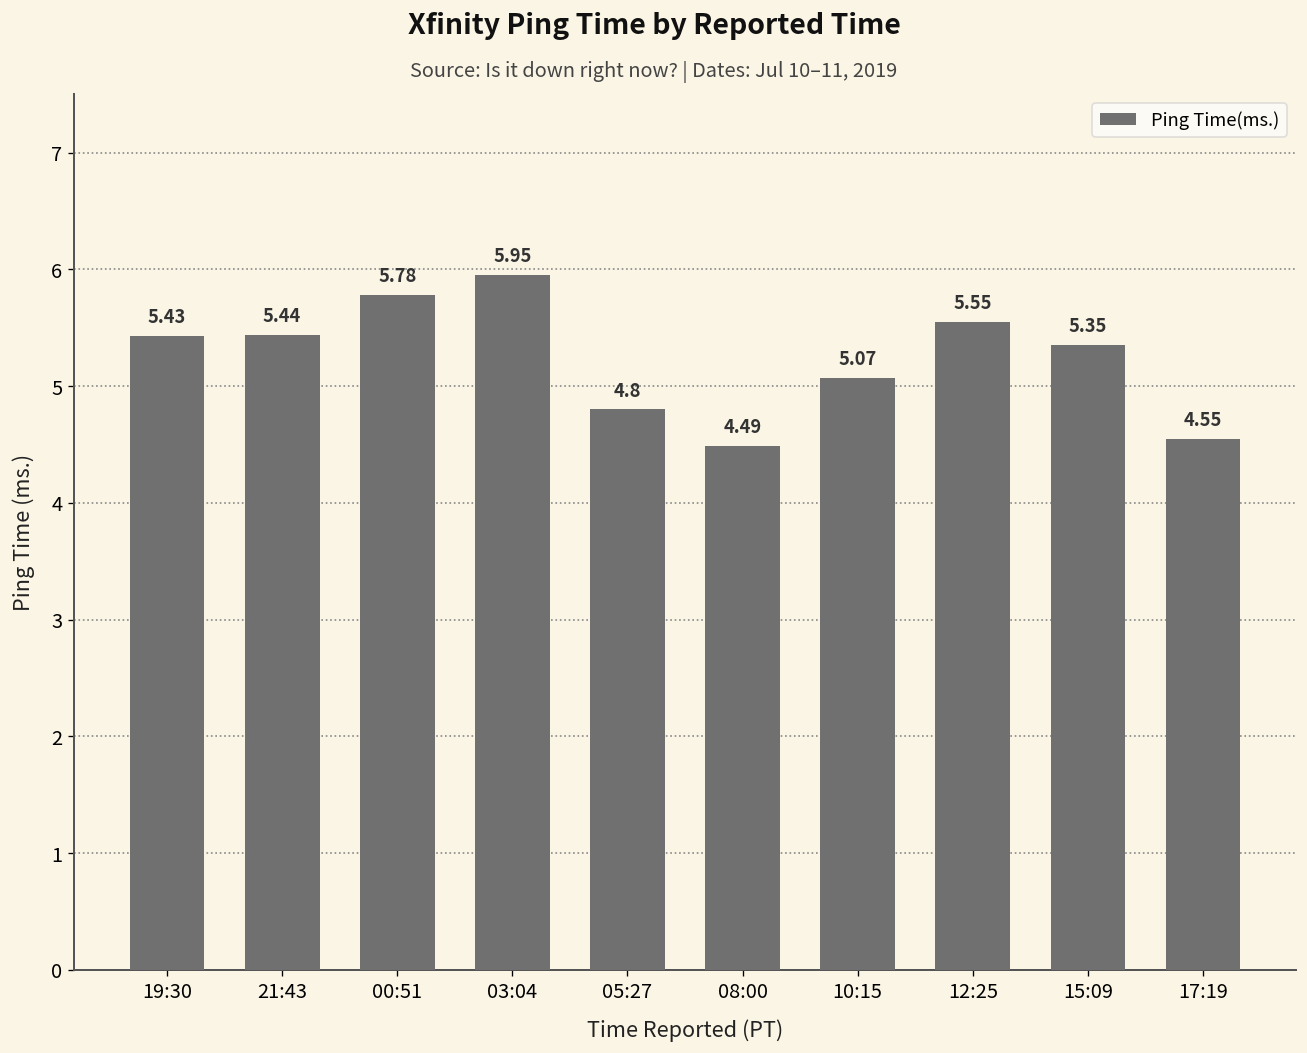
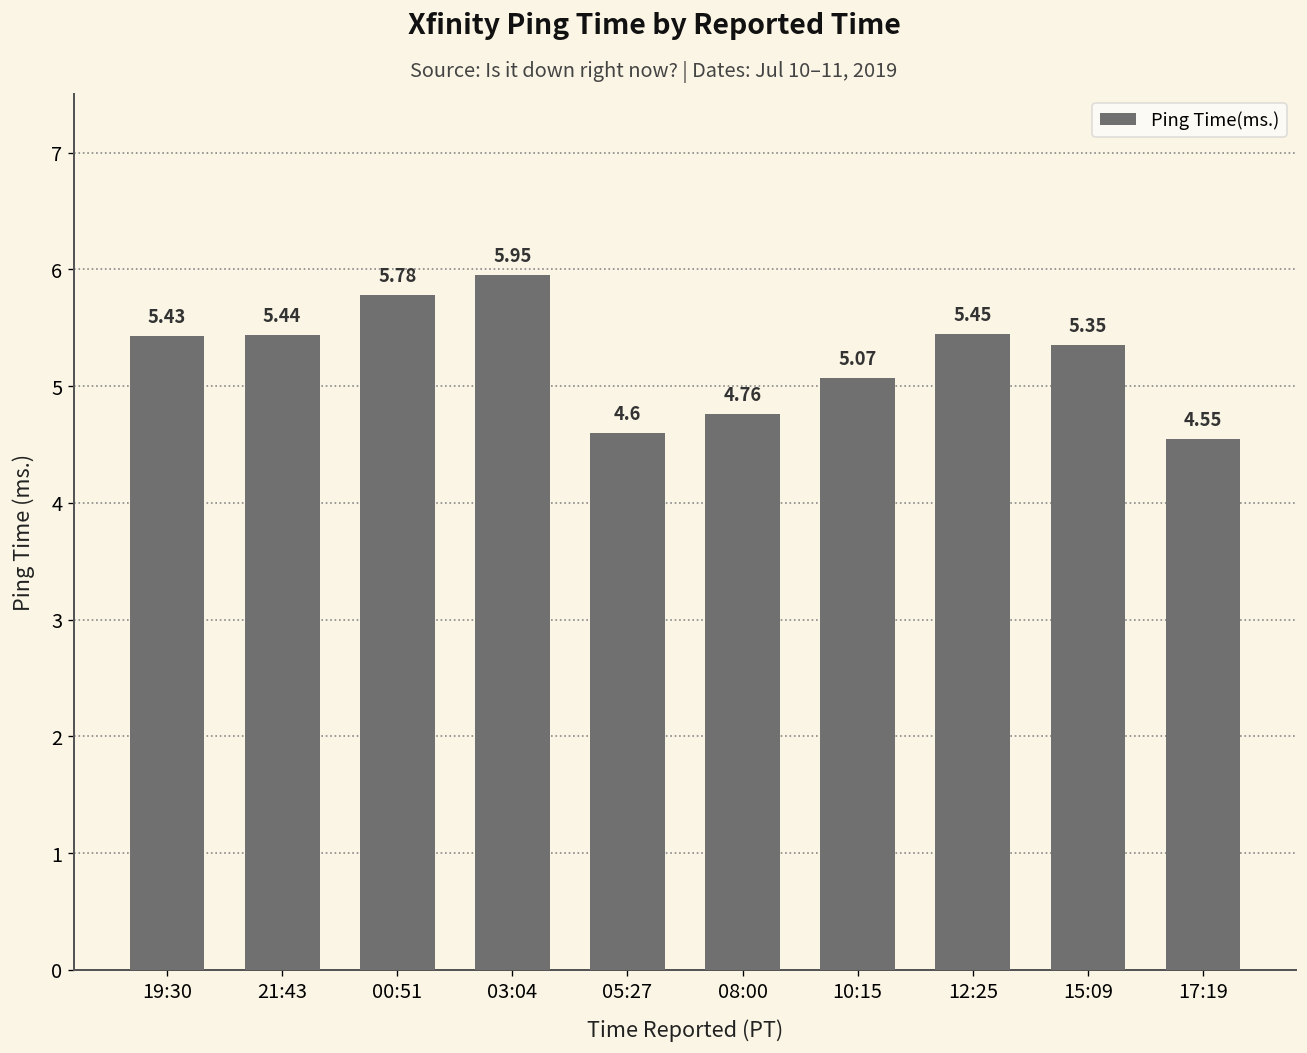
05:27: 4.8 -> 4.6
08:00: 4.49 -> 4.76
12:25: 5.55 -> 5.45
